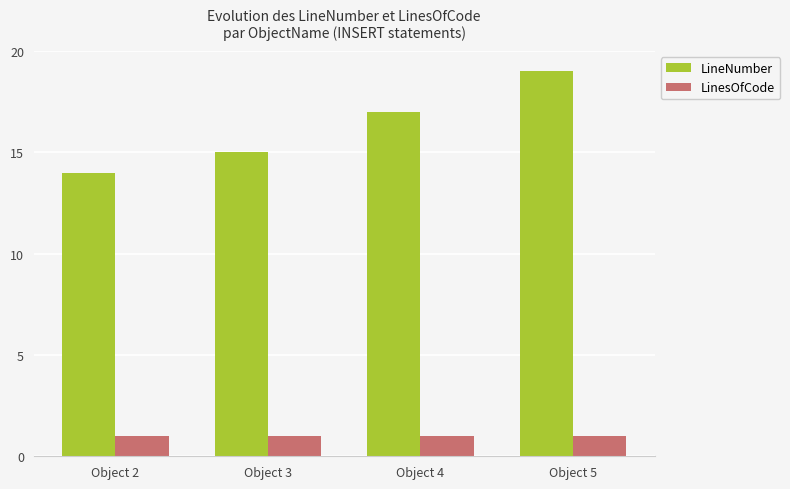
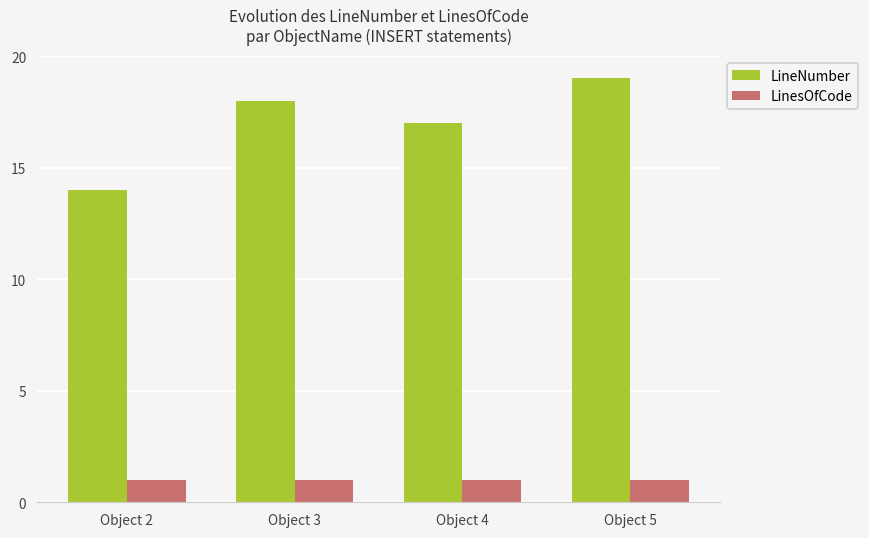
LineNumber, Object 3: 15 -> 18
